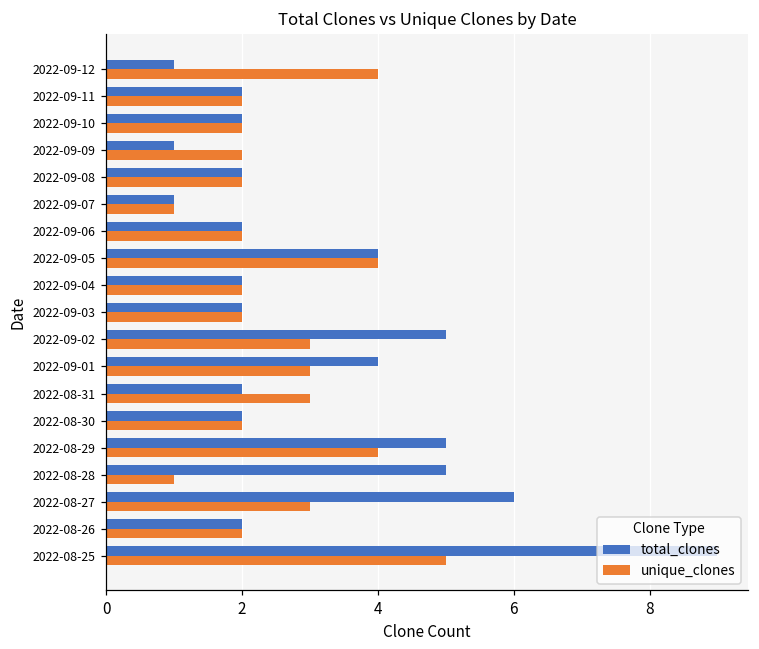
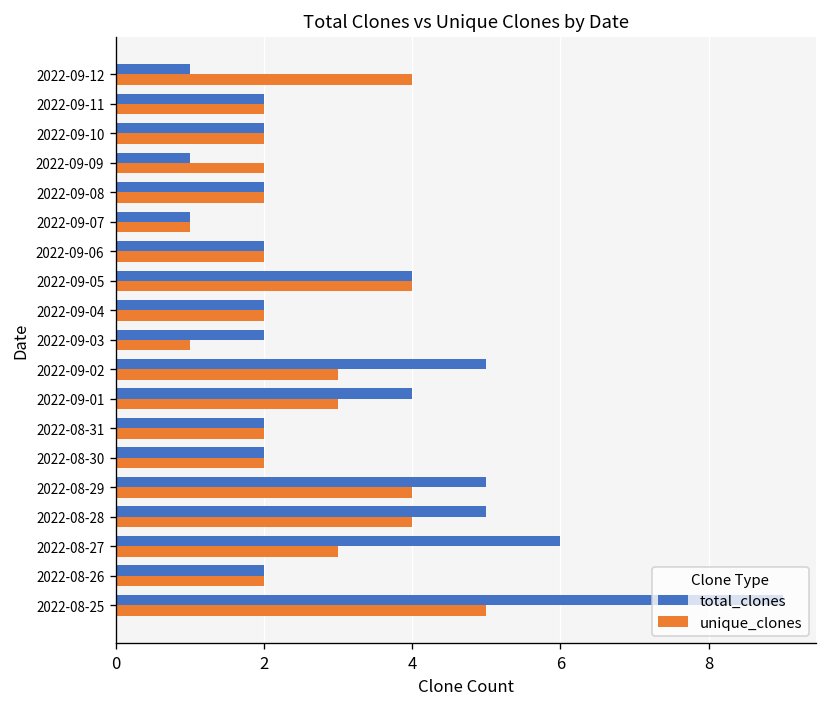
unique_clones, 2022-09-03: 2 -> 1
unique_clones, 2022-08-31: 3 -> 2
unique_clones, 2022-08-28: 1 -> 4
